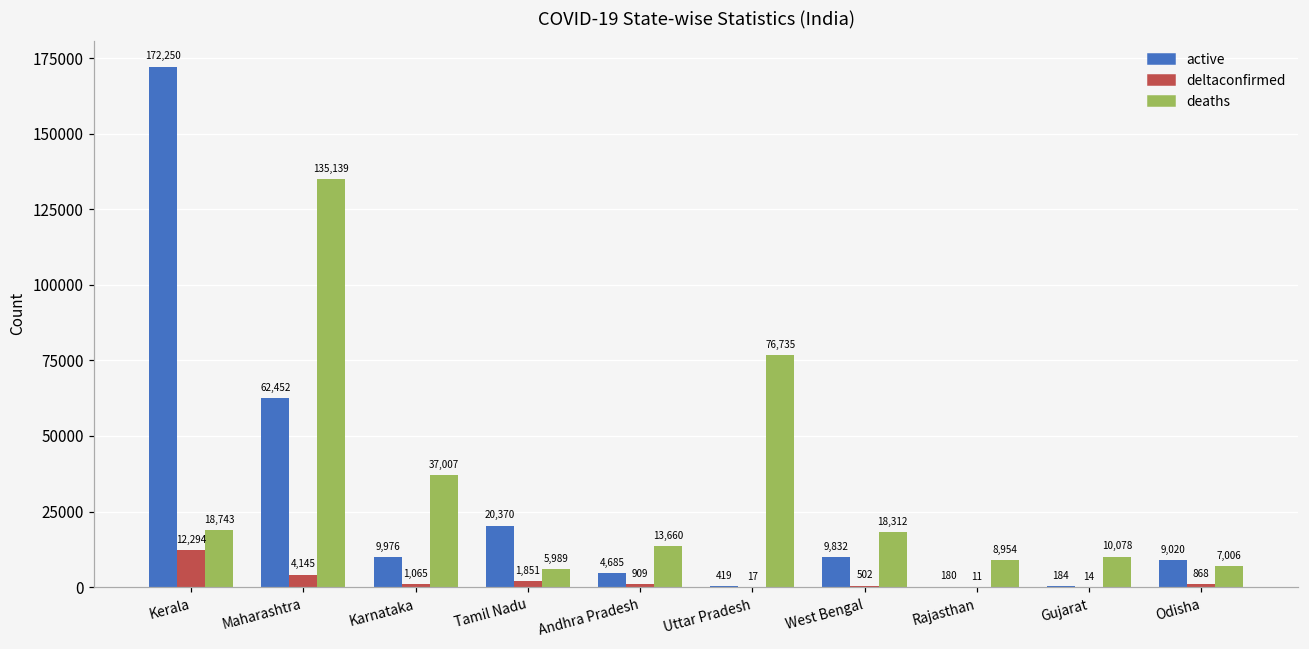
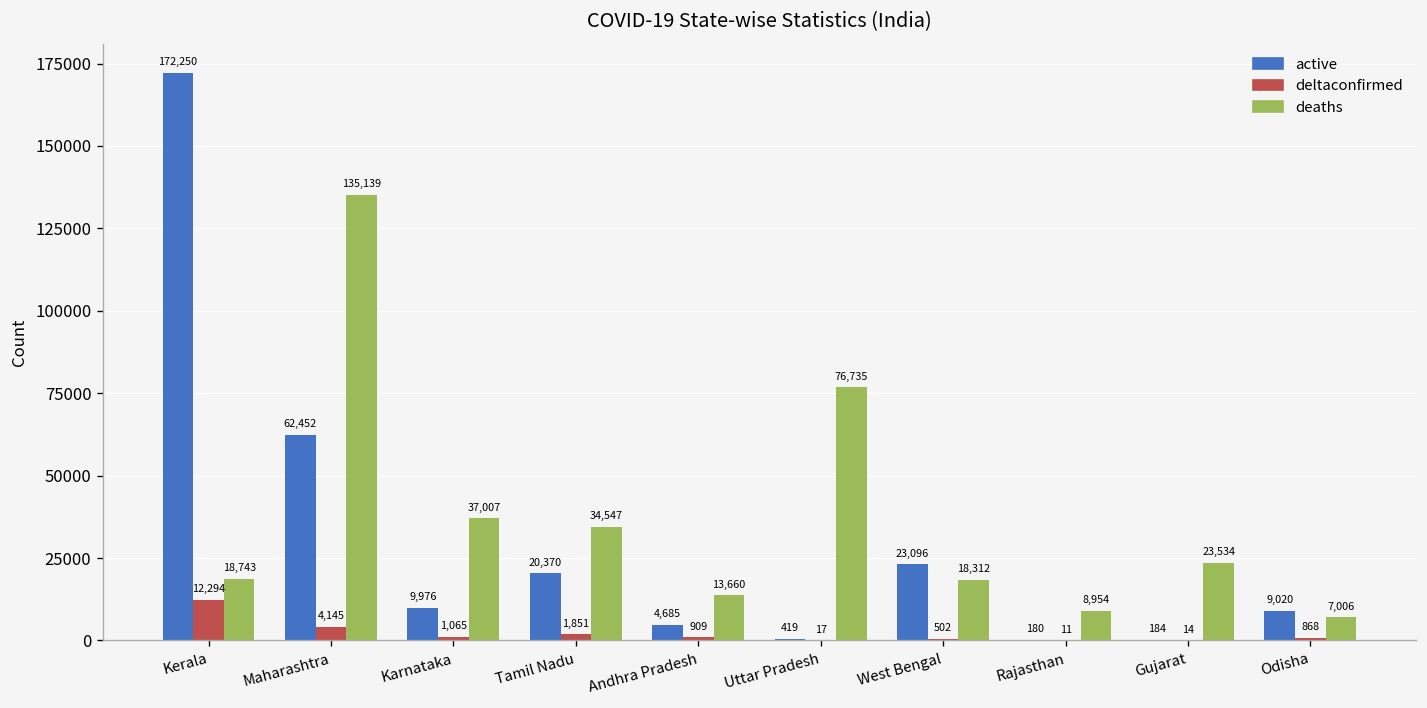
deaths, Tamil Nadu: 5,989 -> 34,547
active, West Bengal: 9,832 -> 23,096
deaths, Gujarat: 10,078 -> 23,534
